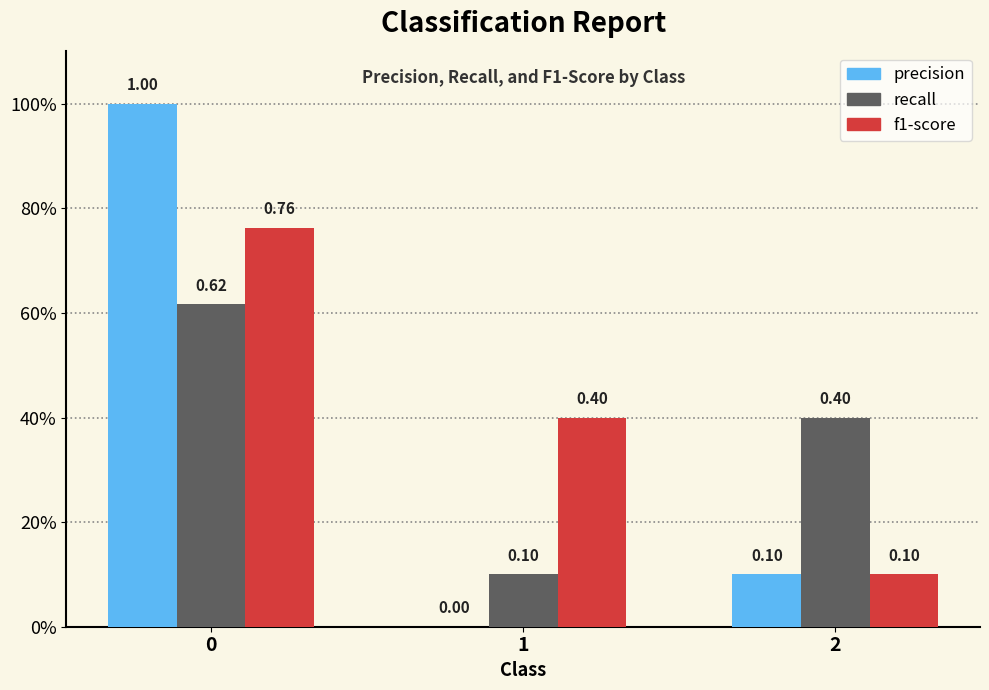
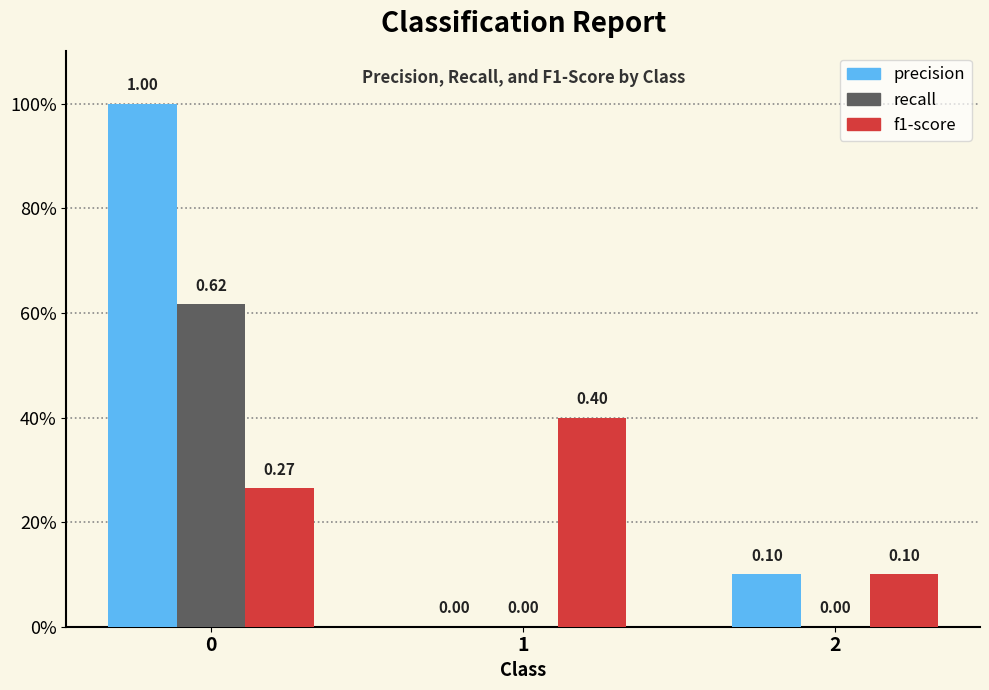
f1-score, 0: 0.76 -> 0.27
recall, 1: 0.10 -> 0.00
recall, 2: 0.40 -> 0.00
